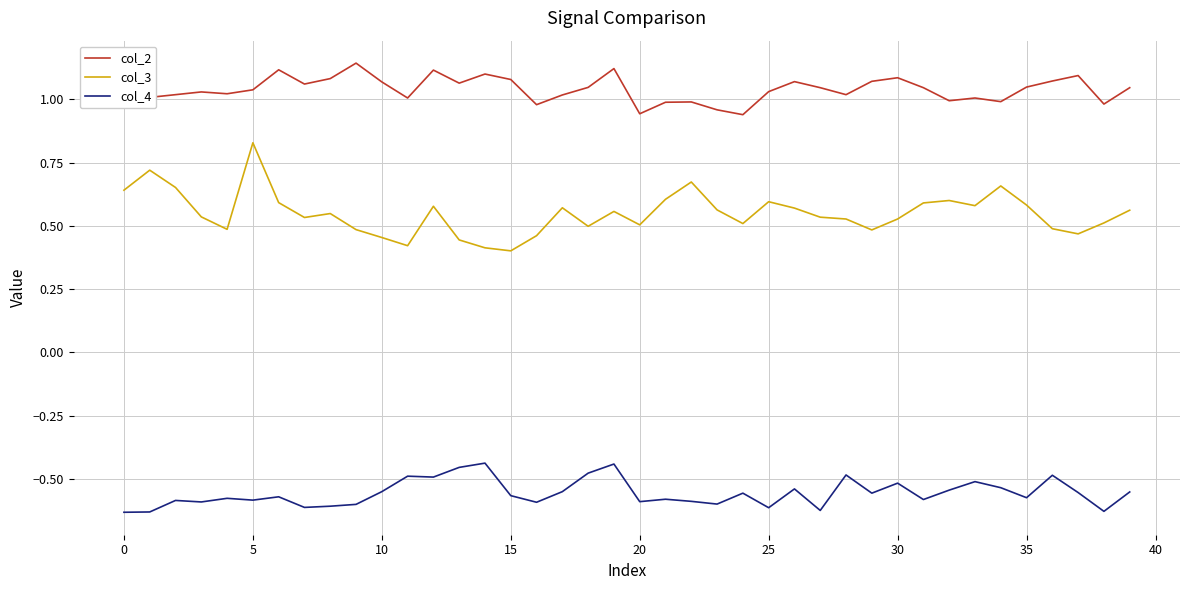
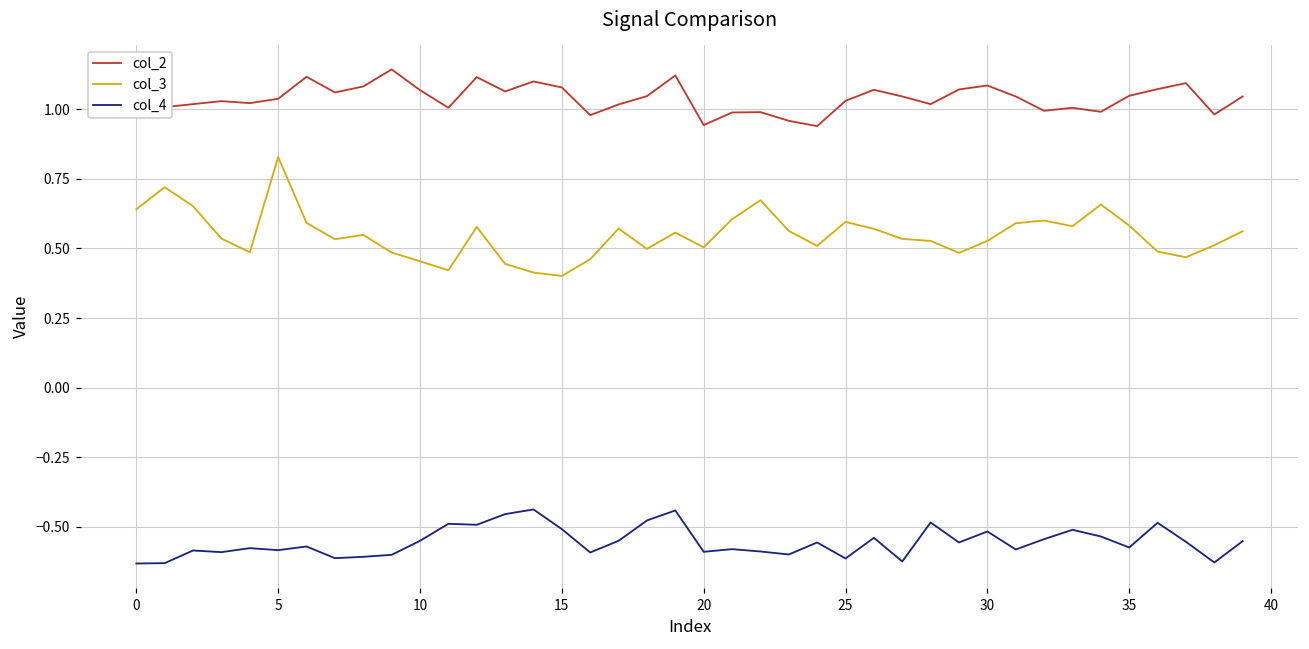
col_4, 15: -0.57 -> -0.51
